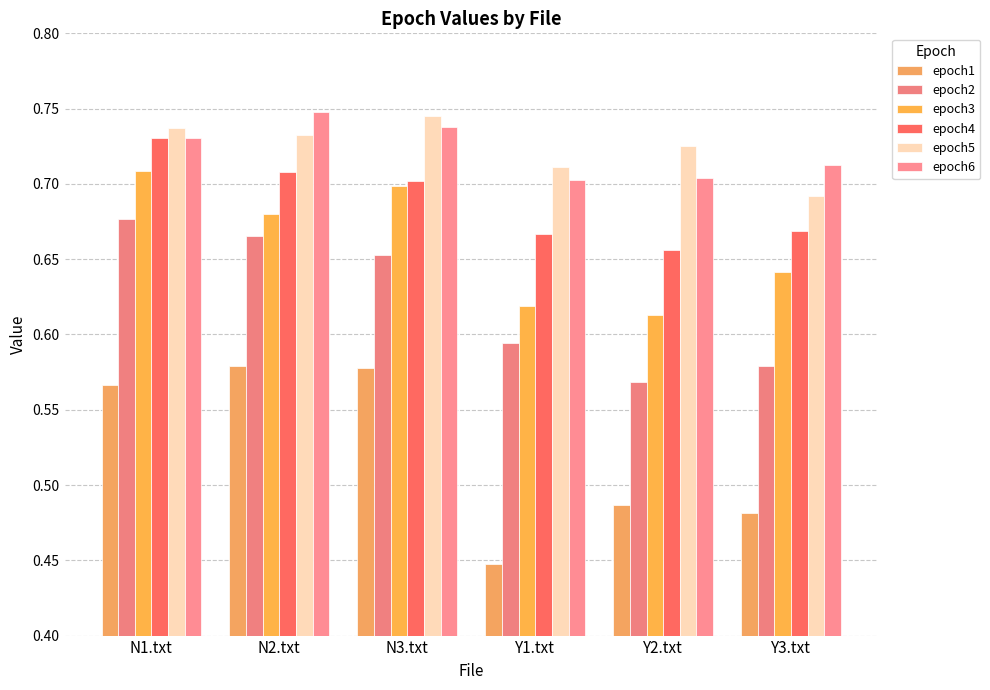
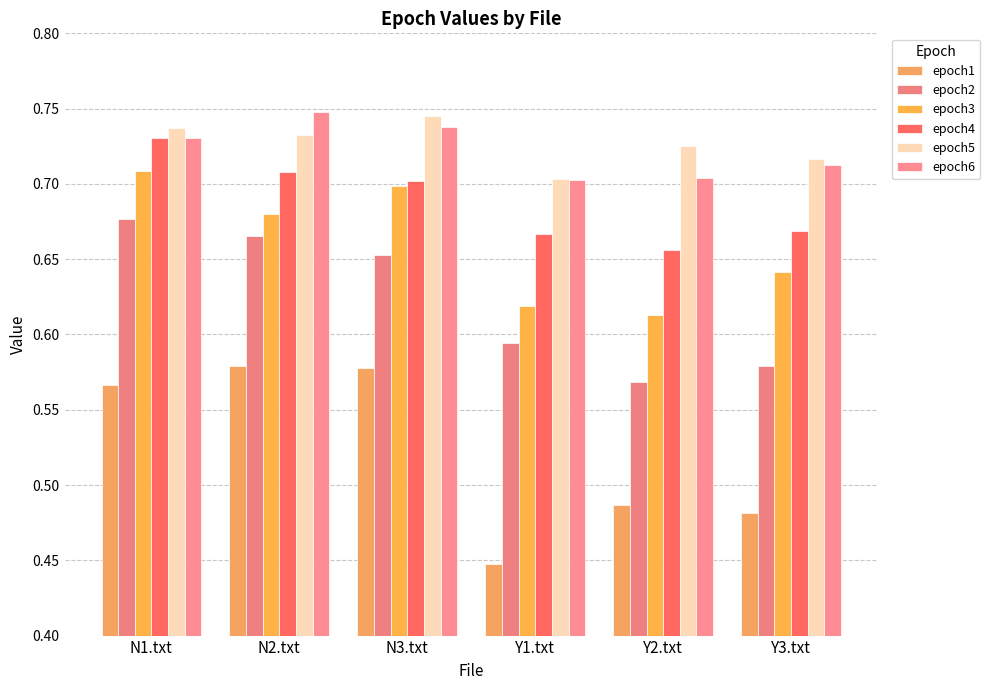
epoch5, Y1.txt: 0.711 -> 0.703
epoch5, Y3.txt: 0.692 -> 0.717
